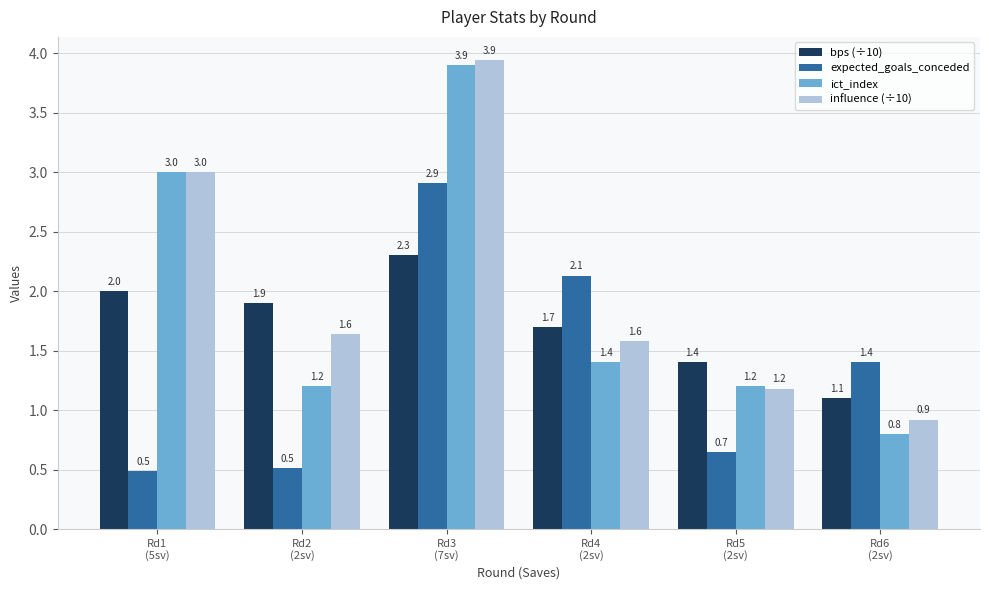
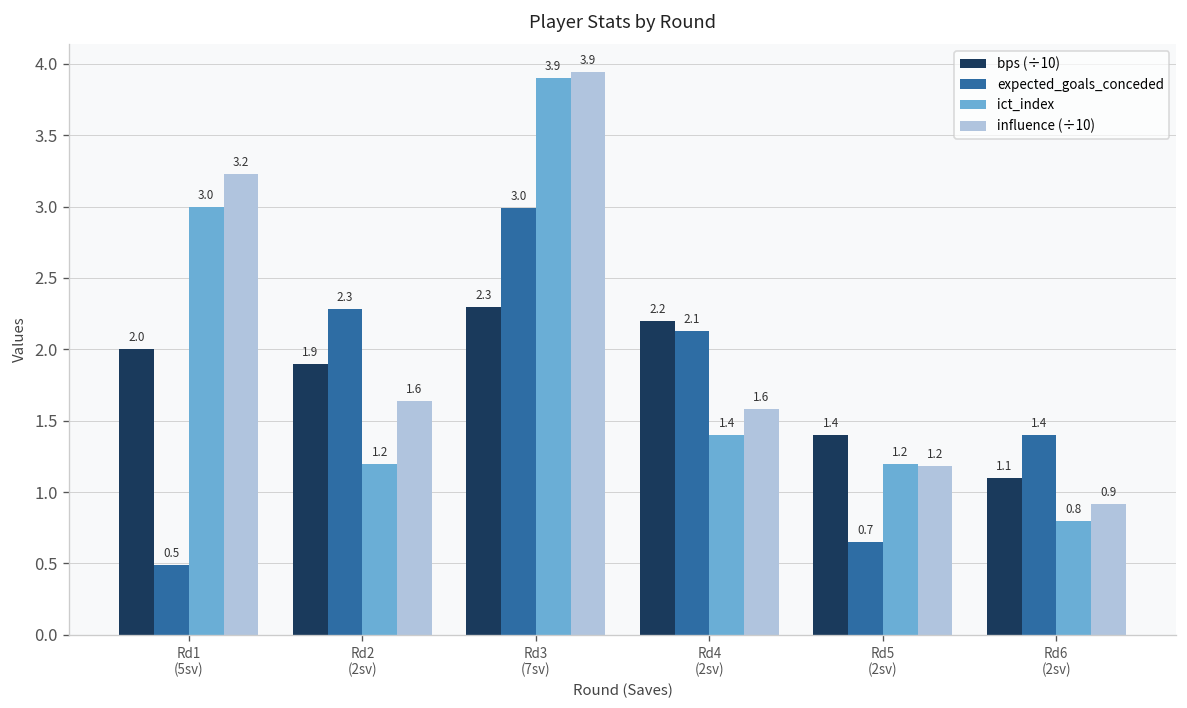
influence (÷10), Rd1 (5sv): 3.0 -> 3.2
expected_goals_conceded, Rd2 (2sv): 0.5 -> 2.3
expected_goals_conceded, Rd3 (7sv): 2.9 -> 3.0
bps (÷10), Rd4 (2sv): 1.7 -> 2.2
